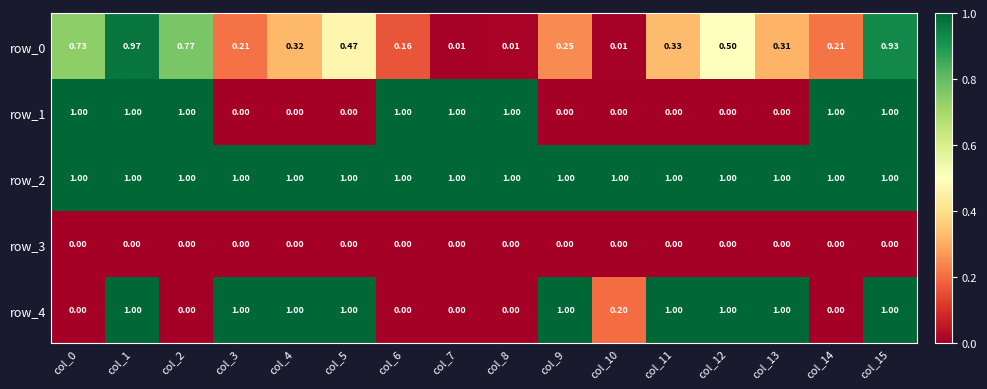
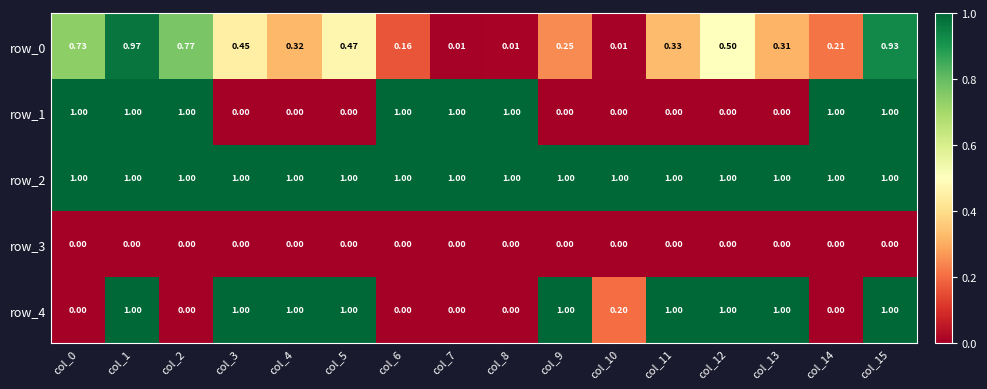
row_0, col_3: 0.21 -> 0.45
